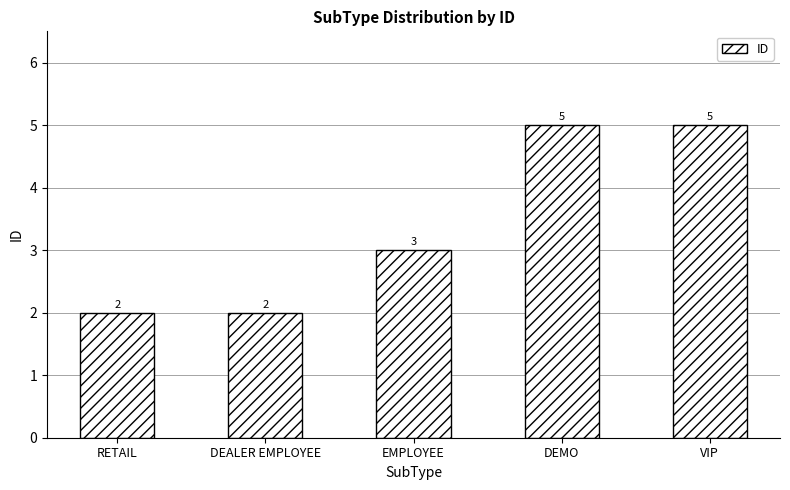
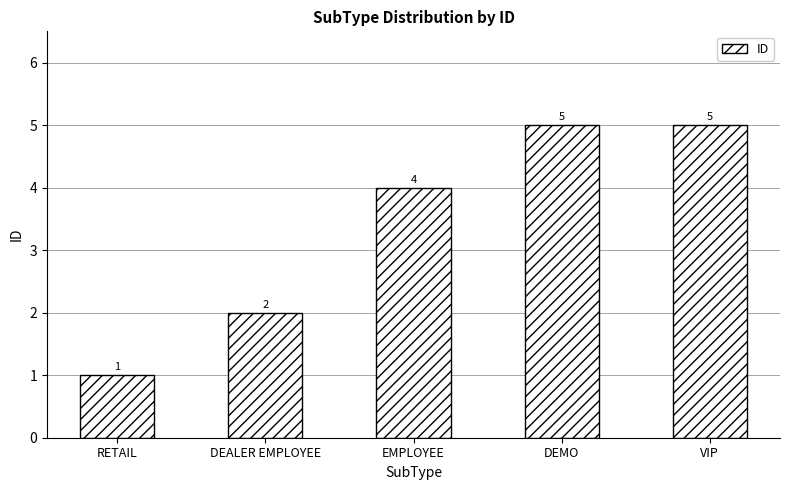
RETAIL: 2 -> 1
EMPLOYEE: 3 -> 4
